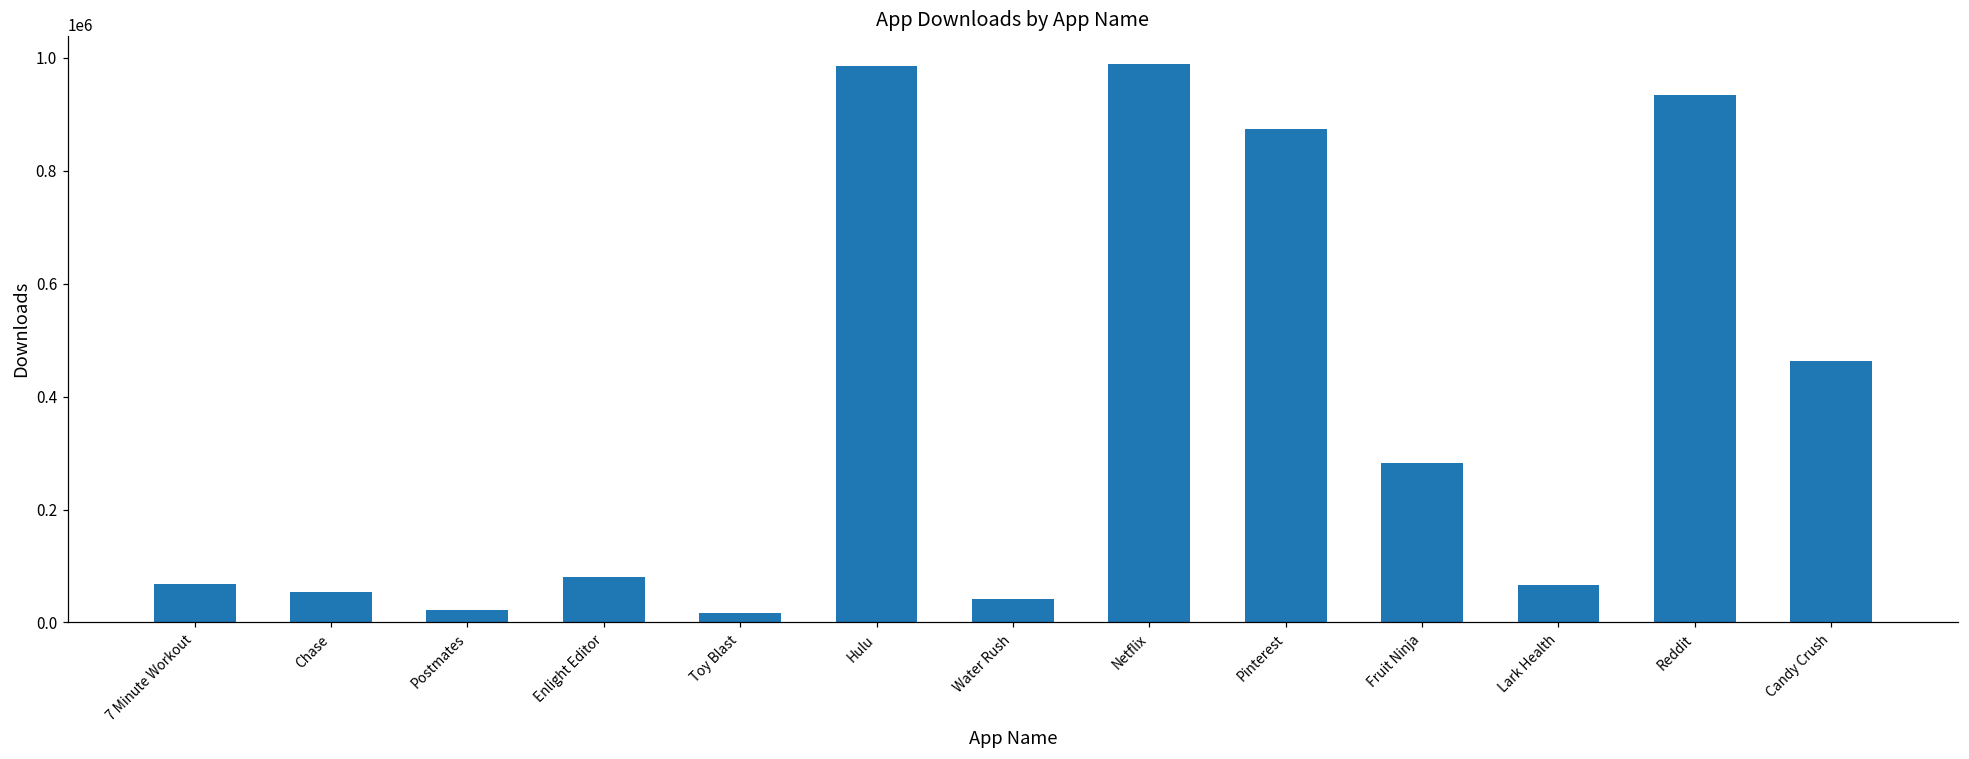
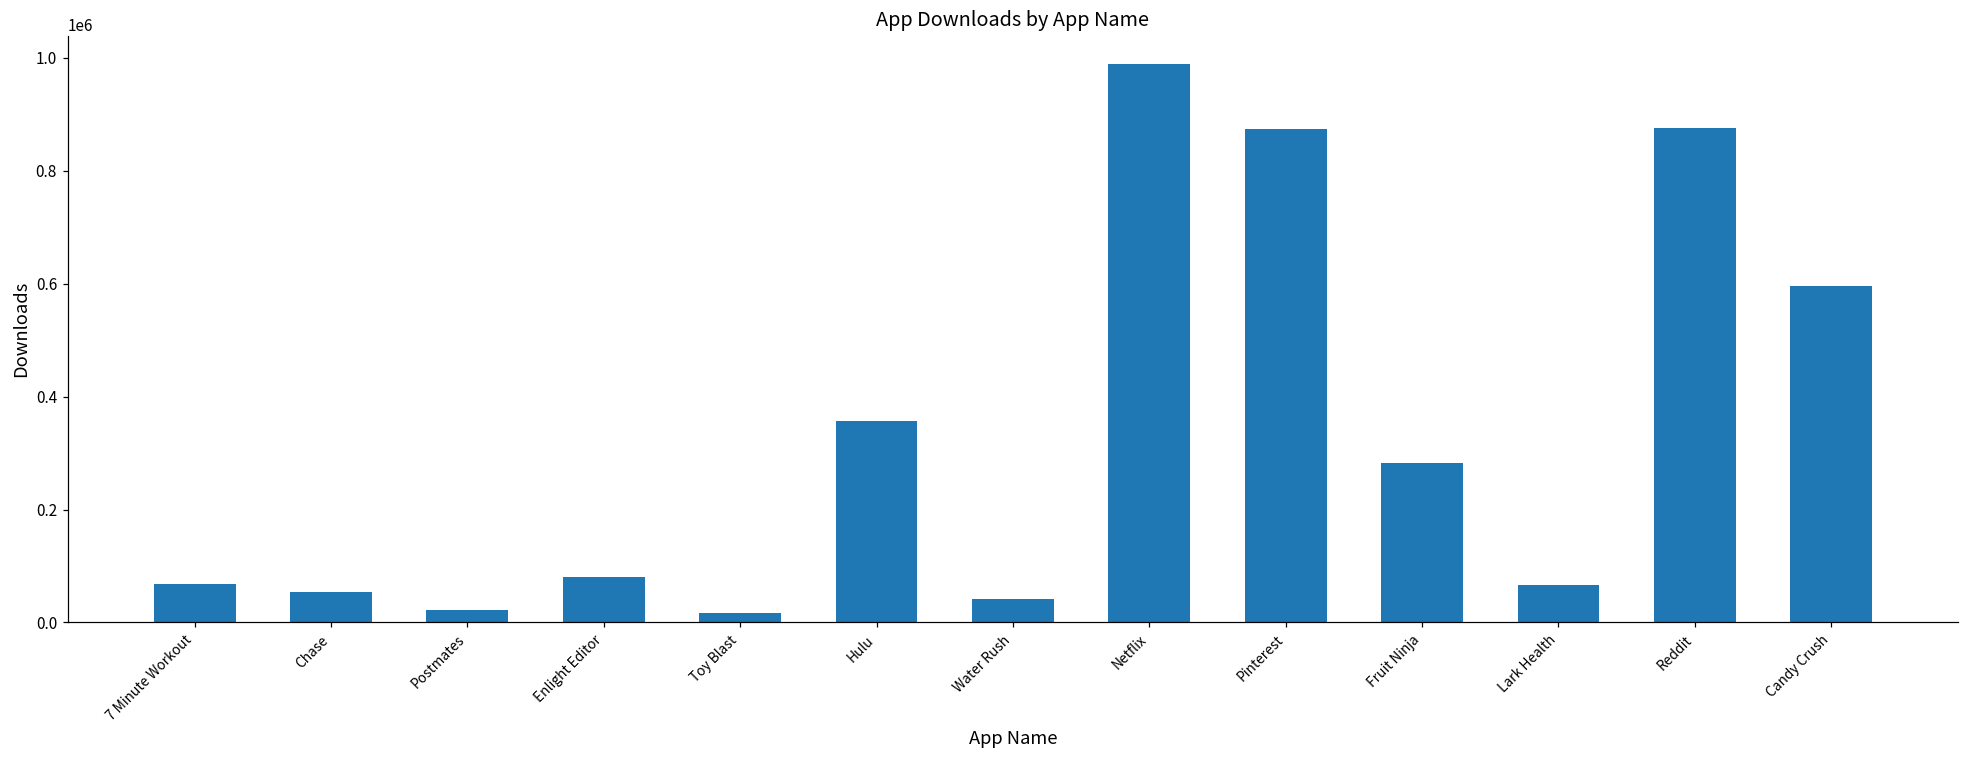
Hulu: 980000 -> 360000
Reddit: 930000 -> 880000
Candy Crush: 460000 -> 600000
